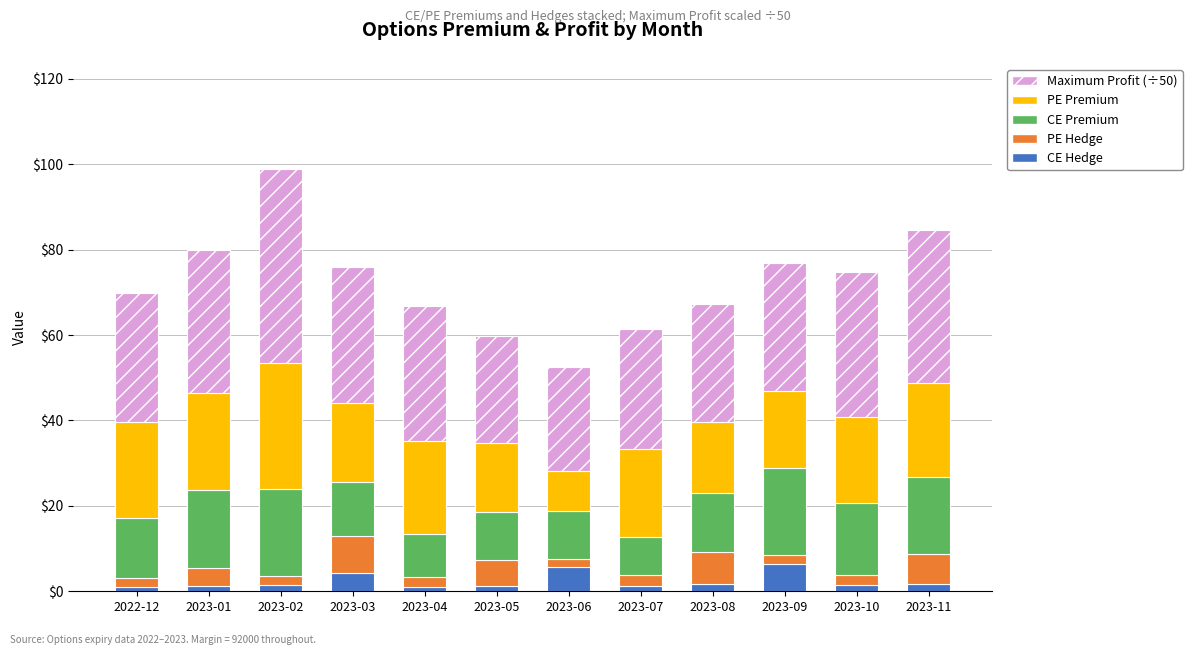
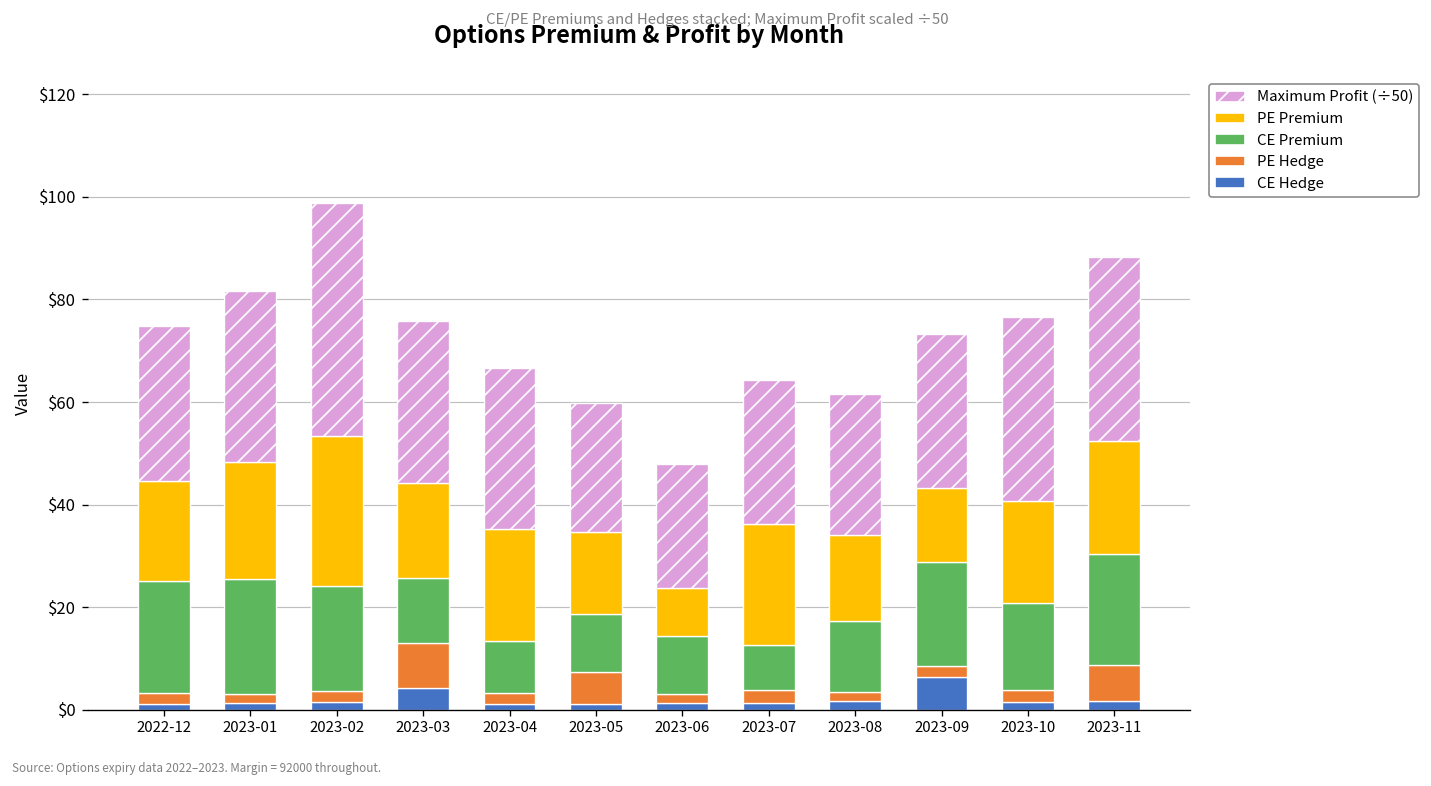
CE Premium, 2022-12: $14 -> $22
PE Premium, 2022-12: $23 -> $20
PE Hedge, 2023-01: $4 -> $2
CE Premium, 2023-01: $18 -> $23
CE Hedge, 2023-06: $6 -> $1
PE Premium, 2023-07: $21 -> $24
PE Hedge, 2023-08: $7 -> $2
PE Premium, 2023-09: $18 -> $14
Maximum Profit (÷50), 2023-10: $34 -> $36
CE Premium, 2023-11: $18 -> $22
